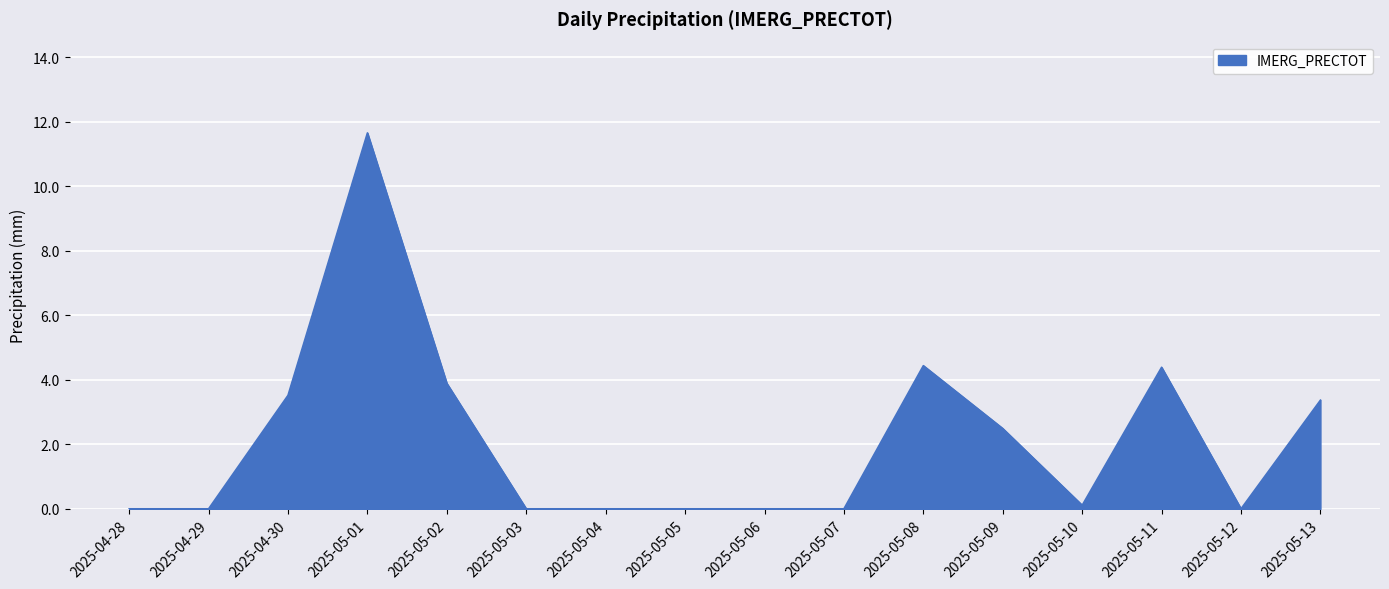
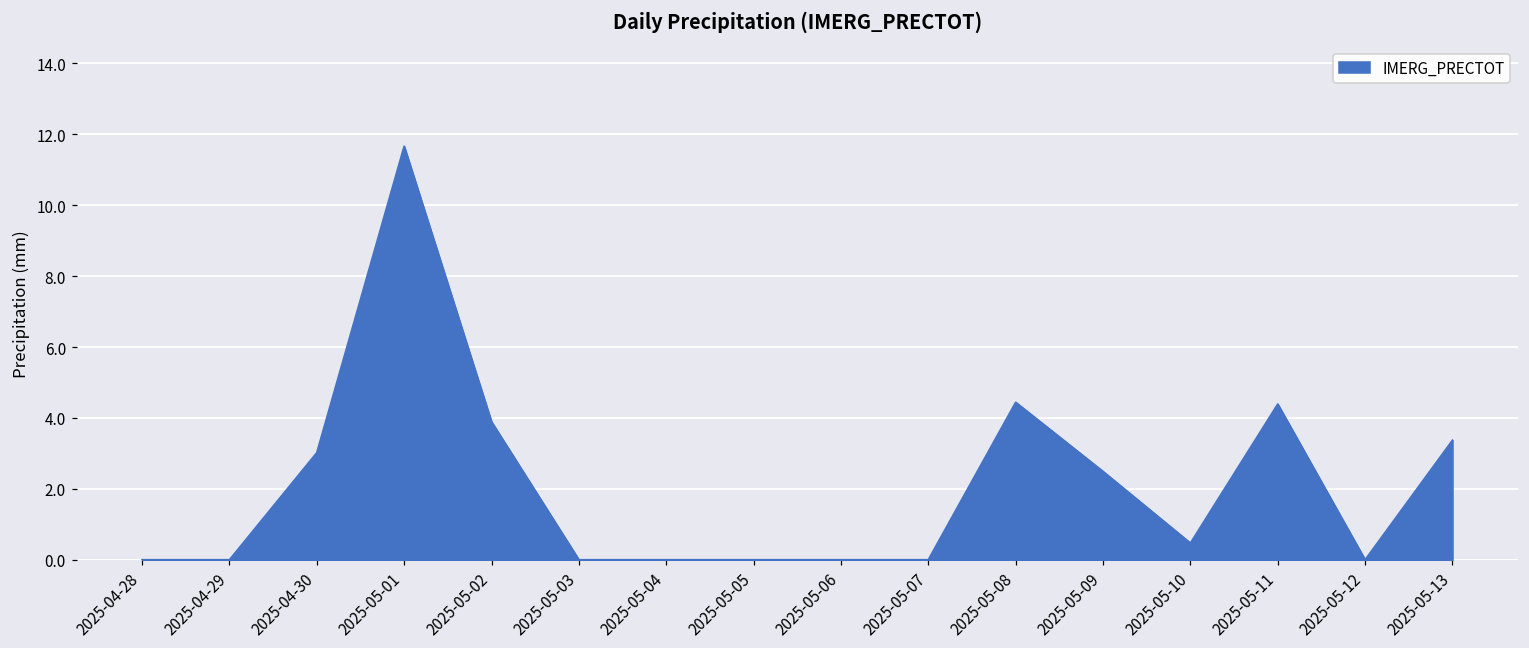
2025-04-30: 3.5 -> 3.0
2025-05-10: 0.1 -> 0.5
